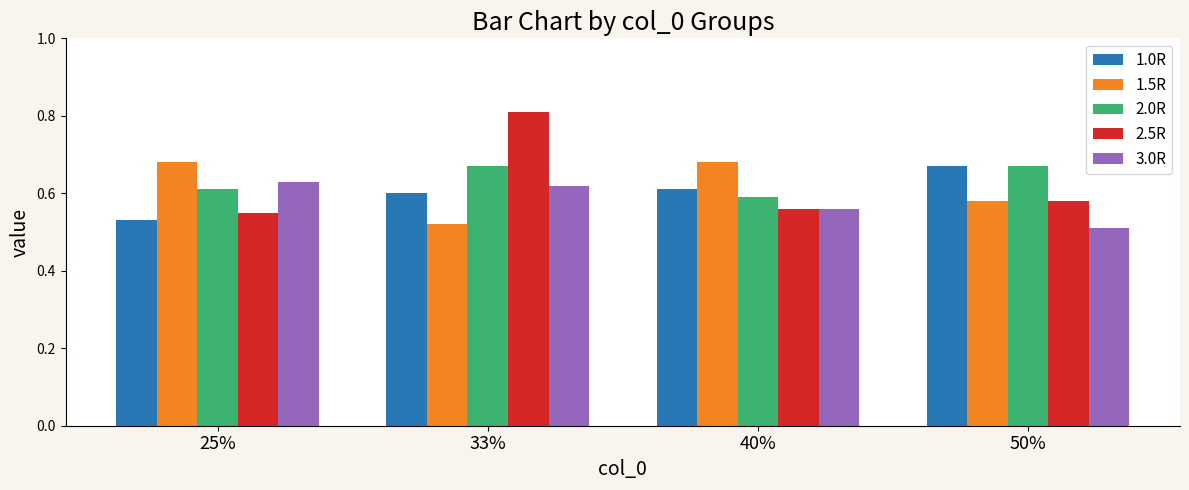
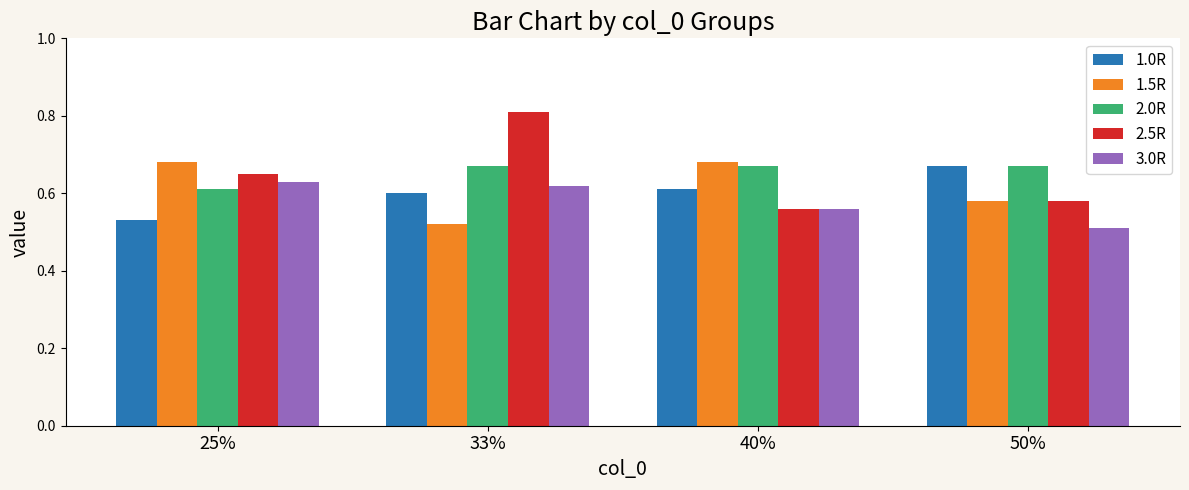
2.5R, 25%: 0.55 -> 0.65
2.0R, 40%: 0.59 -> 0.67
